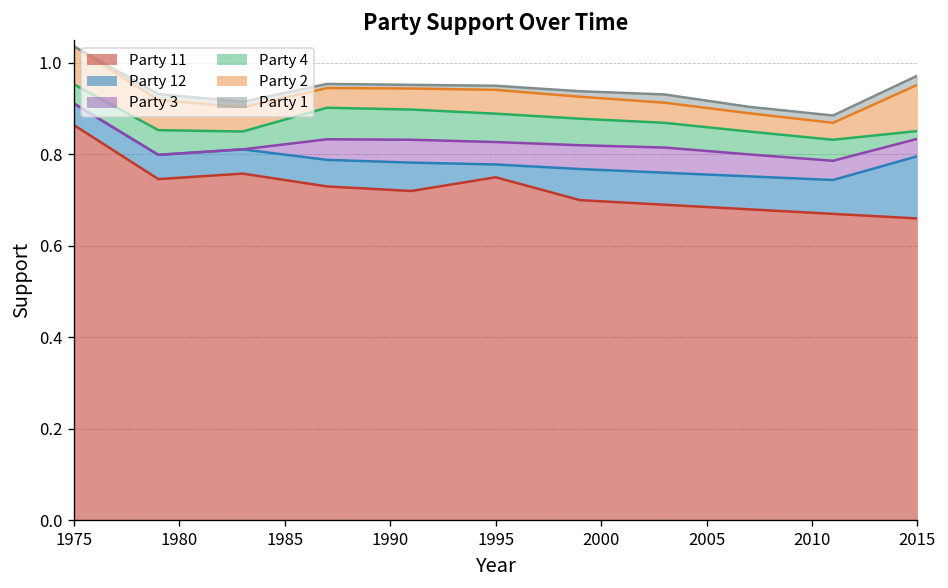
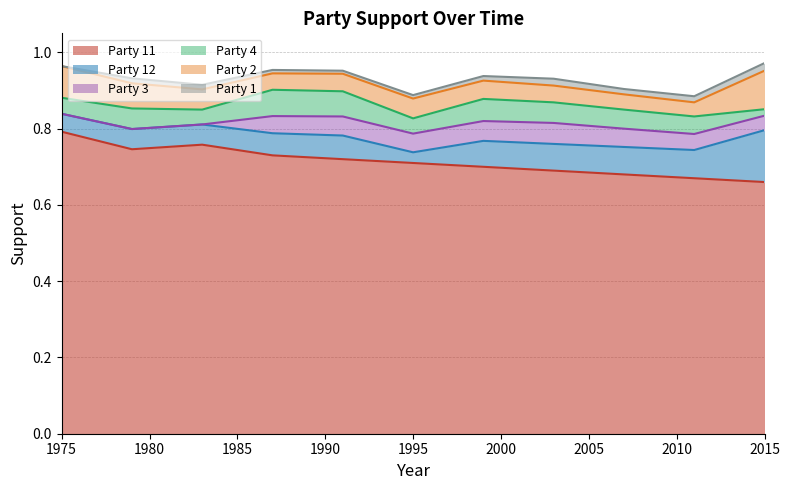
Party 11, 1975: 0.86 -> 0.79
Party 11, 1995: 0.75 -> 0.71
Party 4, 1995: 0.06 -> 0.04
